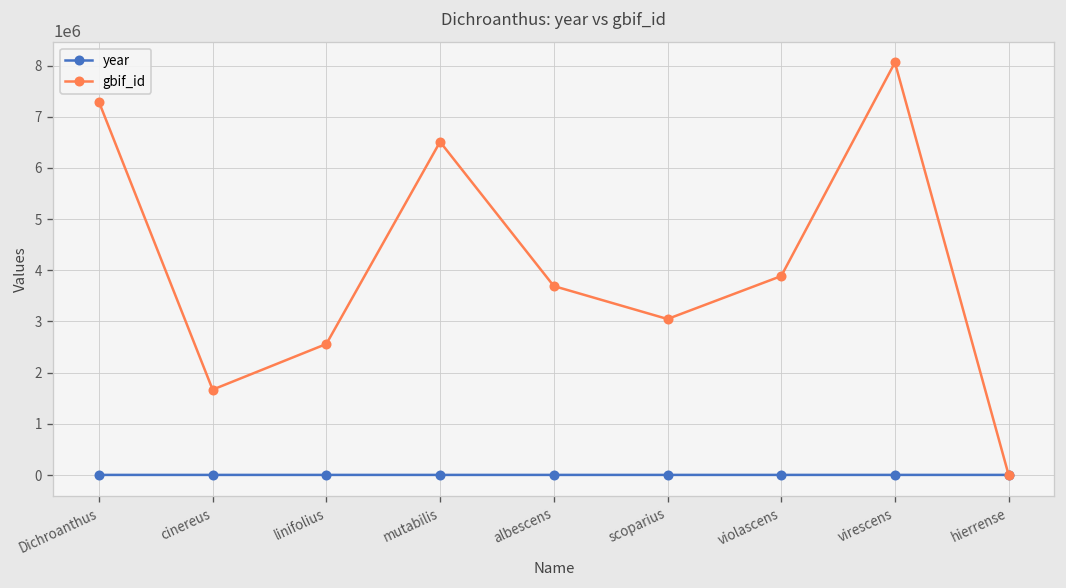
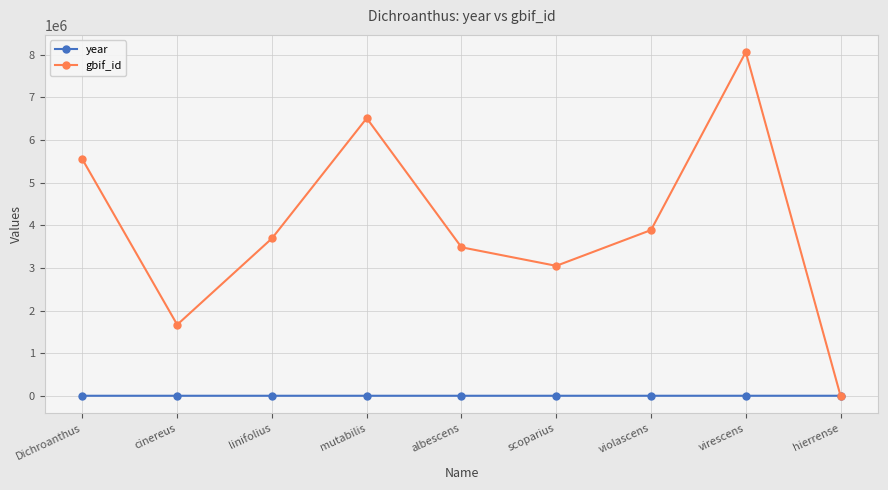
gbif_id, Dichroanthus: 7300000 -> 5500000
gbif_id, linifolius: 2600000 -> 3700000
gbif_id, albescens: 3700000 -> 3500000
